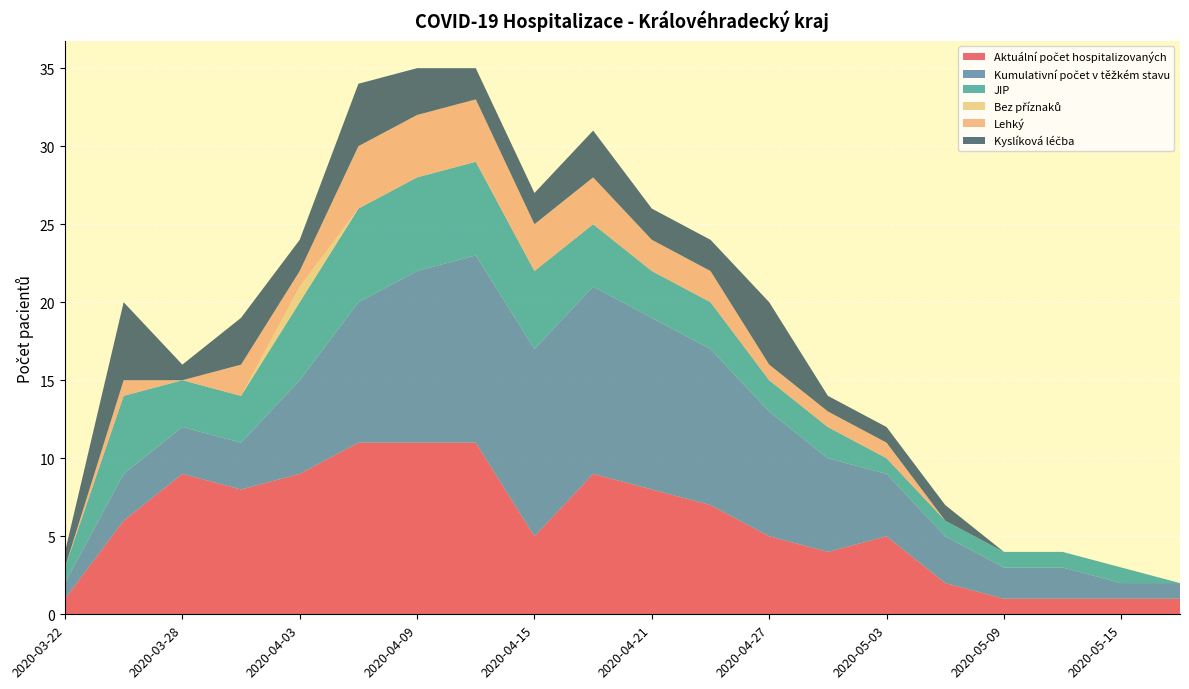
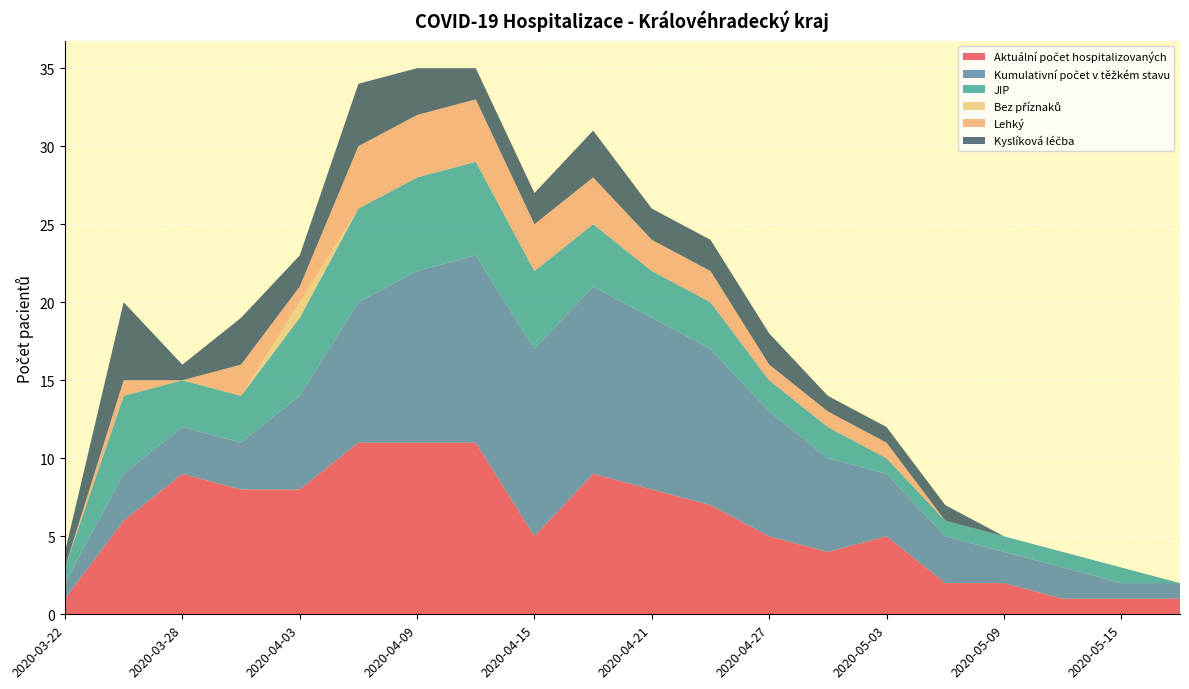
Aktuální počet hospitalizovaných, 2020-04-03: 9 -> 8
Kyslíková léčba, 2020-04-27: 4 -> 2
Aktuální počet hospitalizovaných, 2020-05-09: 1 -> 2
